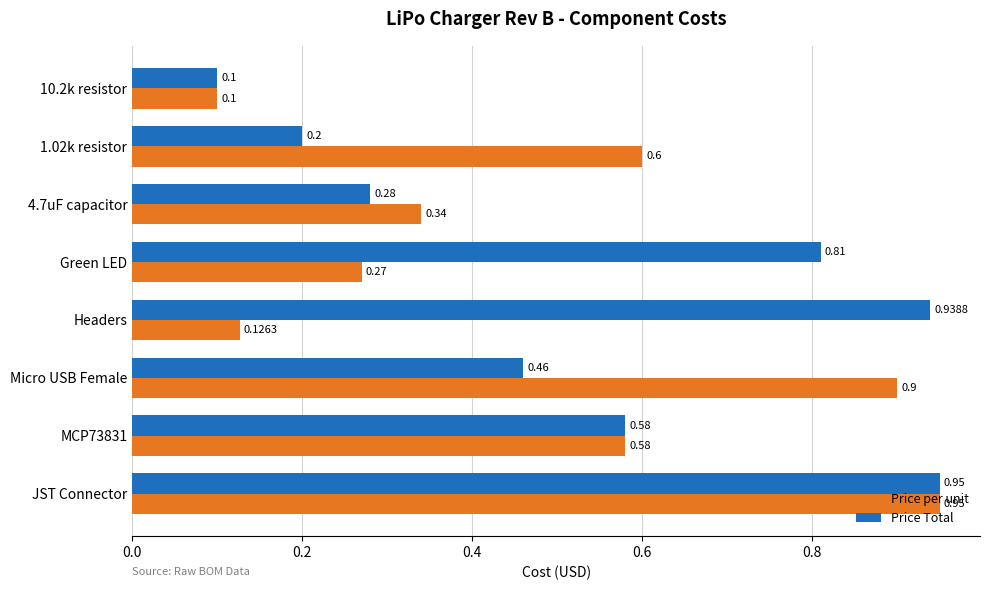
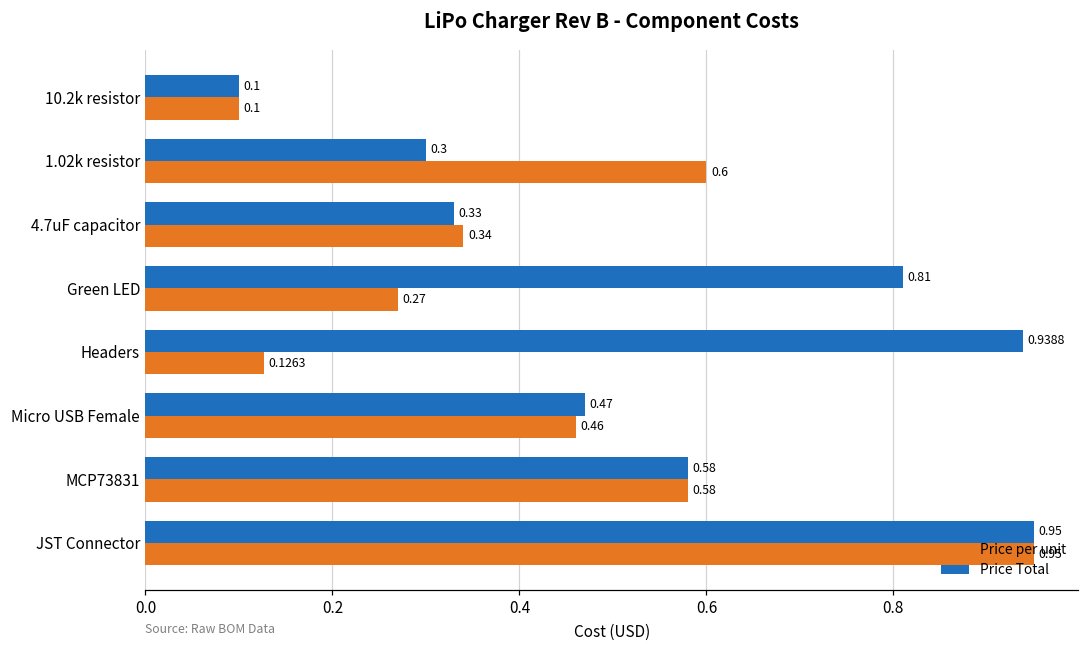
Price Total, 1.02k resistor: 0.2 -> 0.3
Price Total, 4.7uF capacitor: 0.28 -> 0.33
Price Total, Micro USB Female: 0.46 -> 0.47
Price per unit, Micro USB Female: 0.9 -> 0.46
